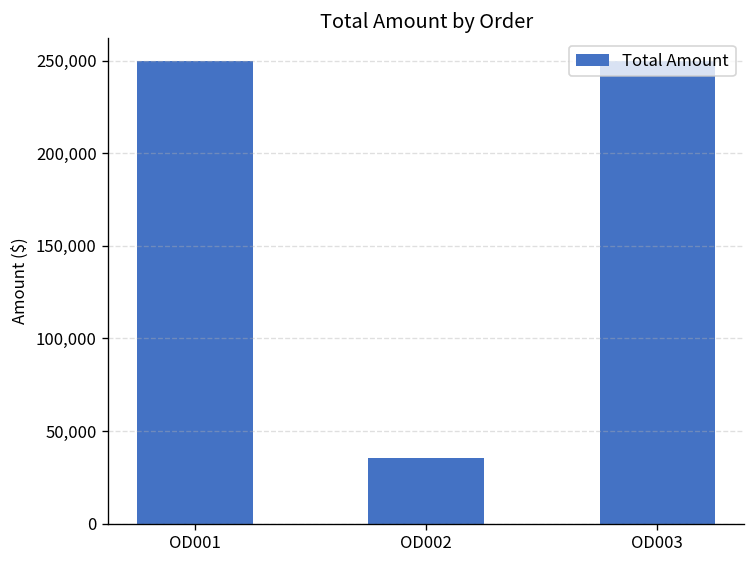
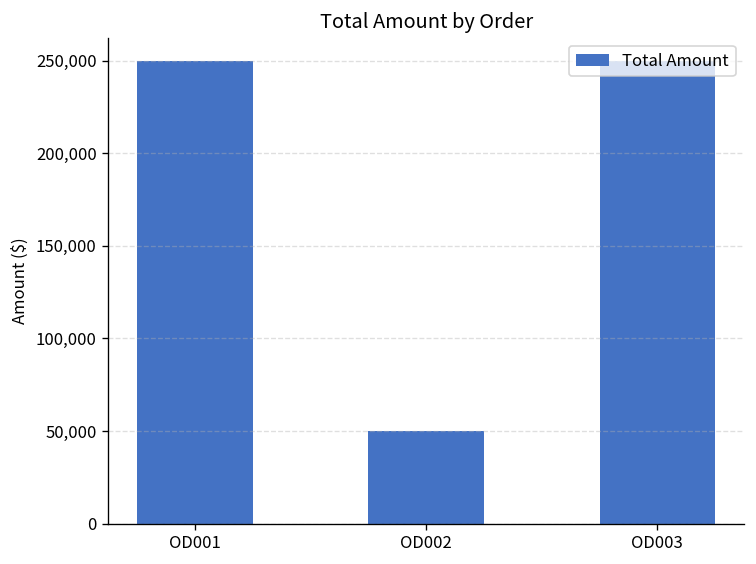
OD002: 35,000 -> 50,000
